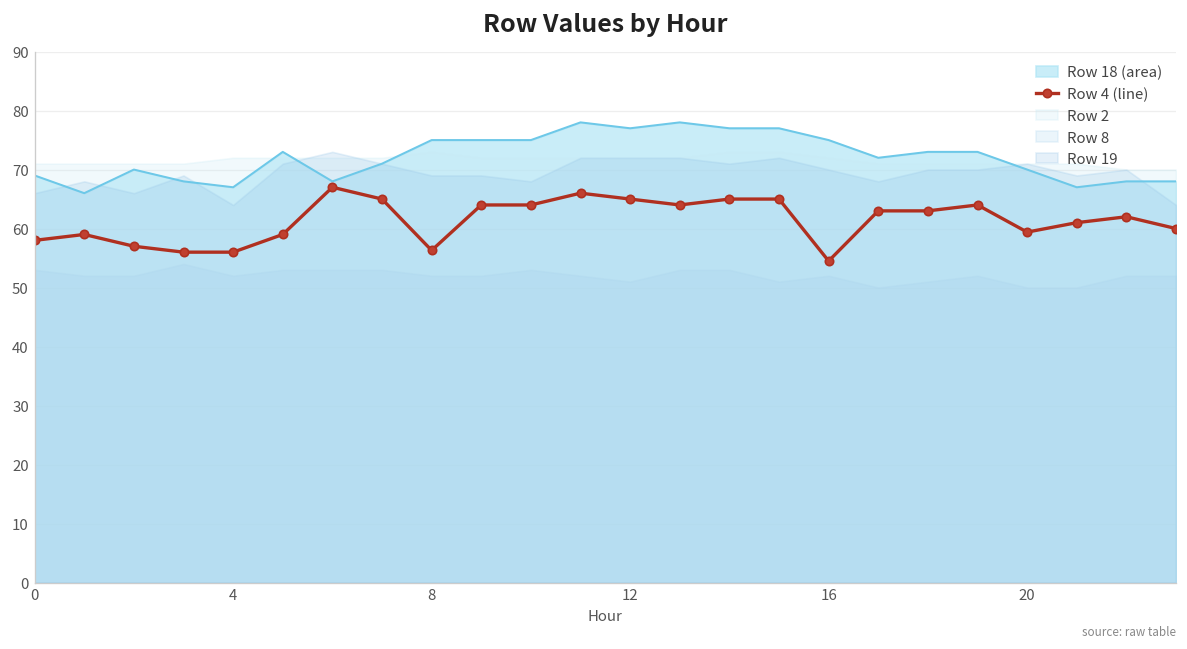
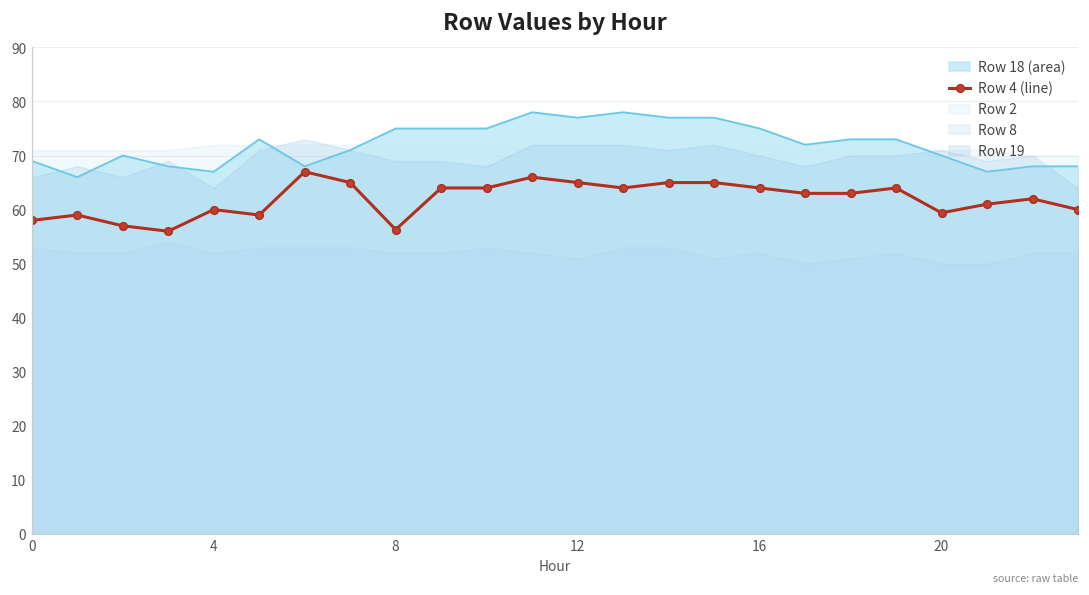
Row 4 (line), 4: 56 -> 60
Row 4 (line), 16: 55 -> 64
